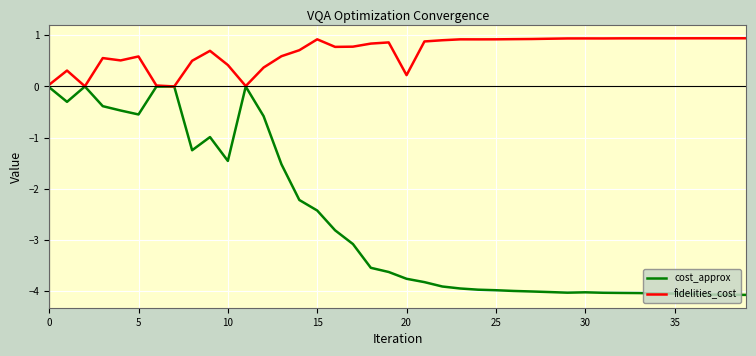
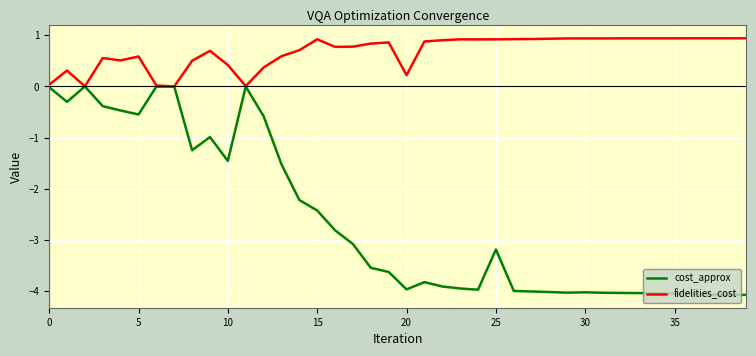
cost_approx, 20: -3.8 -> -4.0
cost_approx, 25: -4.0 -> -3.2
